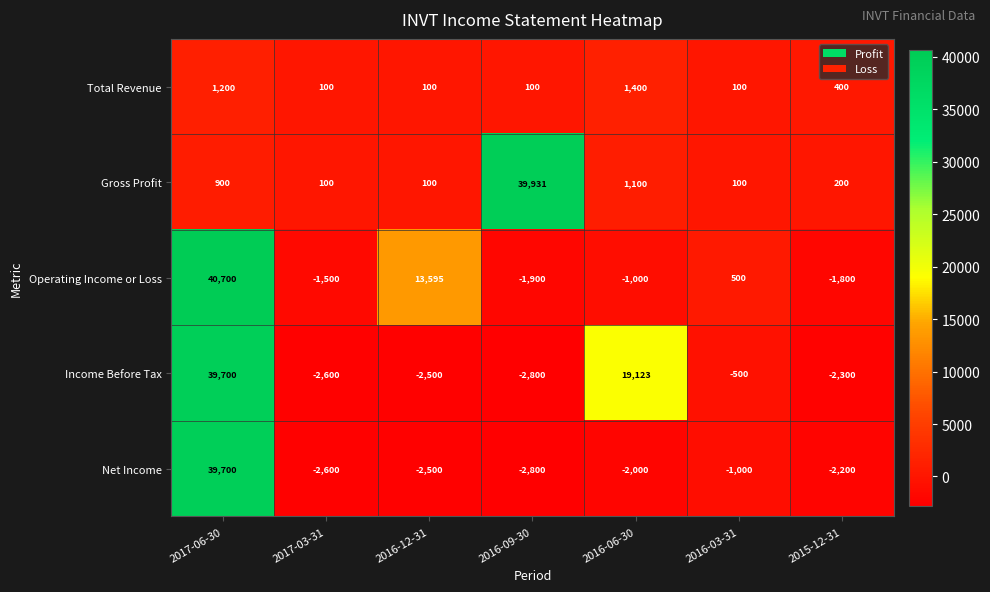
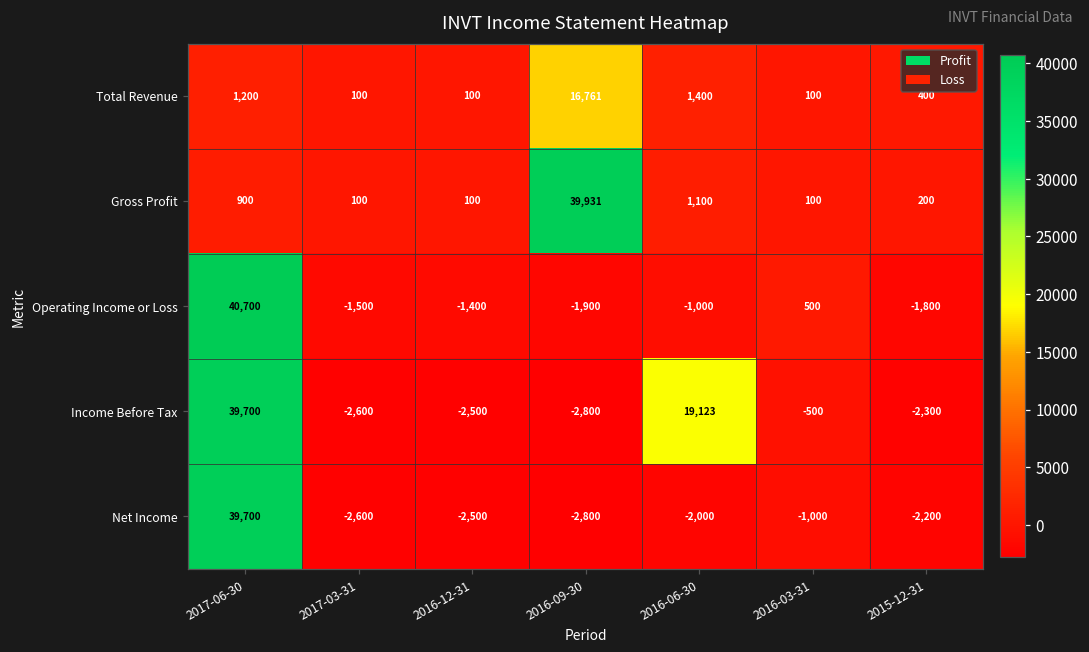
Total Revenue, 2016-09-30: 100 -> 16,761
Operating Income or Loss, 2016-12-31: 13,595 -> -1,400
